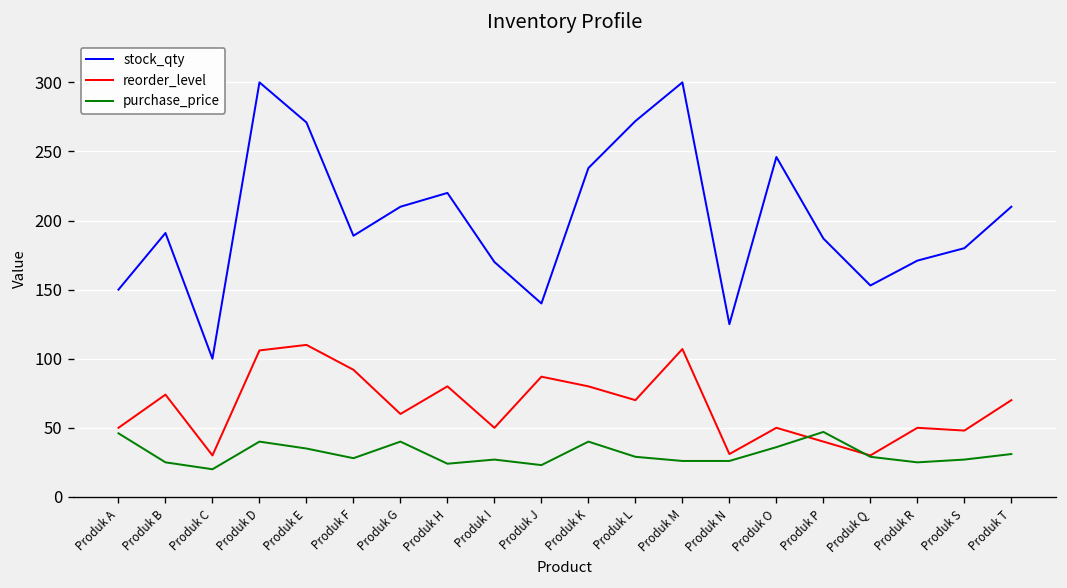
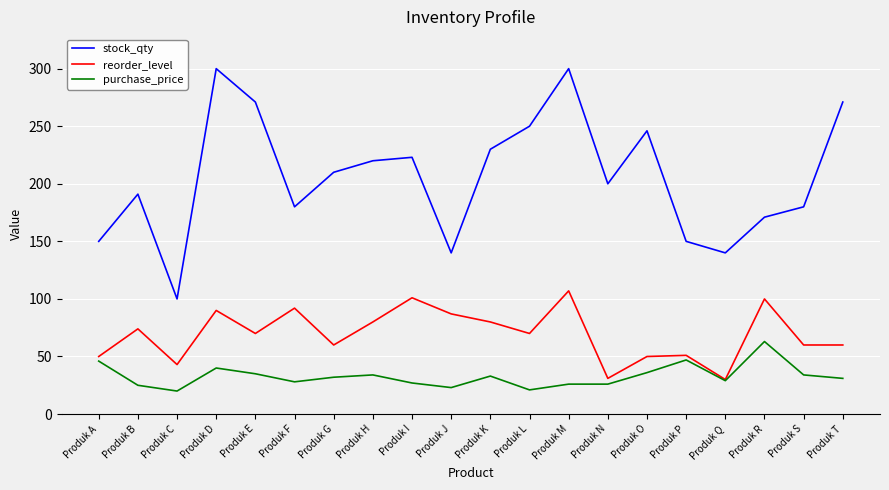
reorder_level, Produk C: 30 -> 43
reorder_level, Produk D: 106 -> 90
reorder_level, Produk E: 110 -> 70
stock_qty, Produk F: 189 -> 180
purchase_price, Produk G: 40 -> 32
purchase_price, Produk H: 24 -> 34
stock_qty, Produk I: 170 -> 223
reorder_level, Produk I: 50 -> 101
stock_qty, Produk K: 238 -> 230
purchase_price, Produk K: 40 -> 33
stock_qty, Produk L: 272 -> 250
purchase_price, Produk L: 29 -> 21
stock_qty, Produk N: 125 -> 200
stock_qty, Produk P: 187 -> 150
reorder_level, Produk P: 40 -> 51
stock_qty, Produk Q: 153 -> 140
reorder_level, Produk R: 50 -> 100
purchase_price, Produk R: 25 -> 63
reorder_level, Produk S: 48 -> 60
purchase_price, Produk S: 27 -> 34
stock_qty, Produk T: 210 -> 271
reorder_level, Produk T: 70 -> 60
